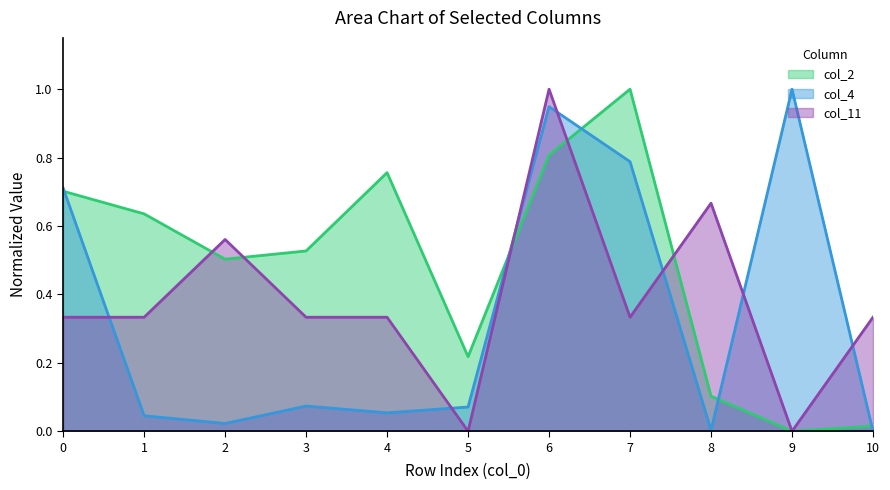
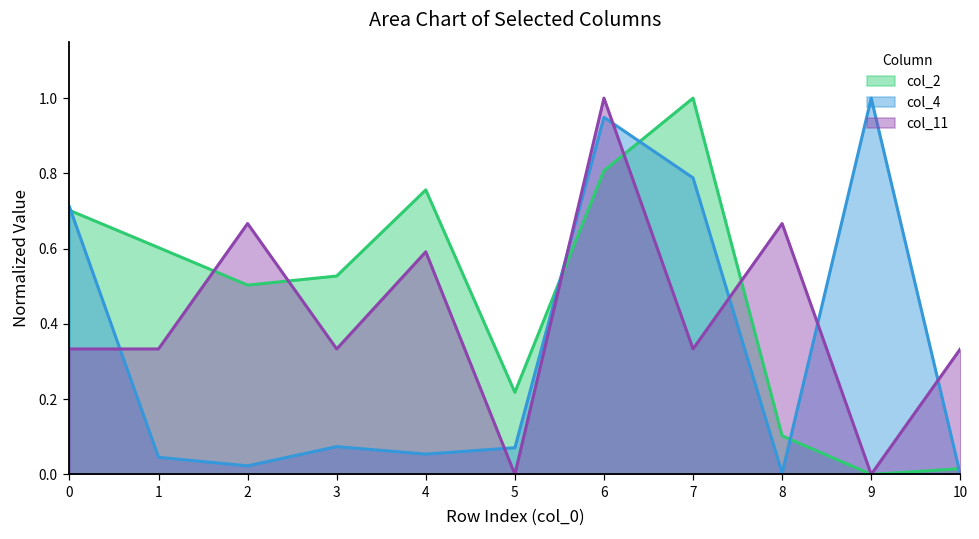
col_2, 1: 0.64 -> 0.60
col_11, 2: 0.56 -> 0.67
col_11, 4: 0.33 -> 0.59
